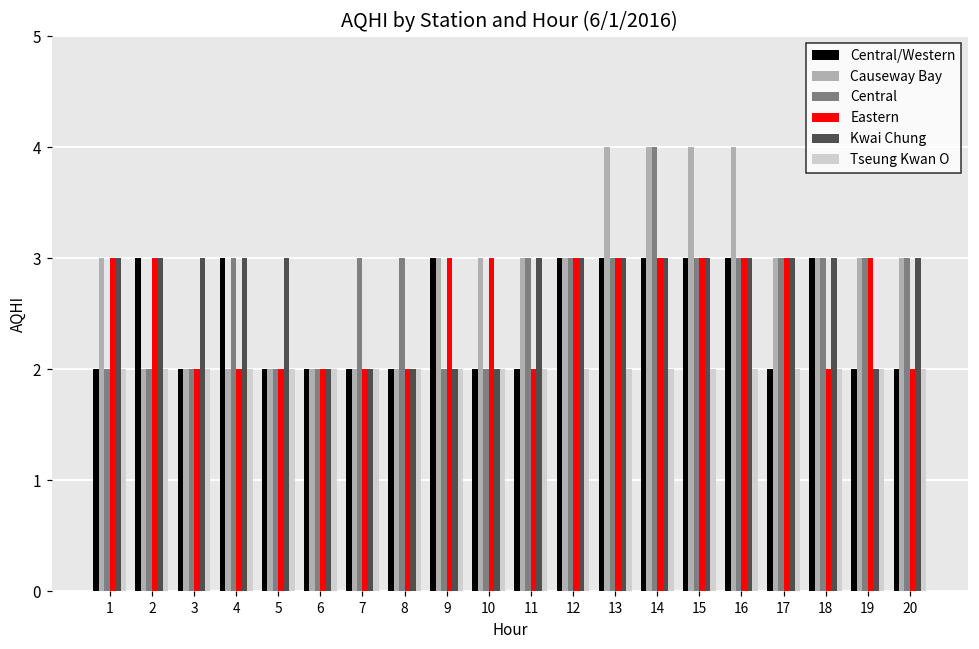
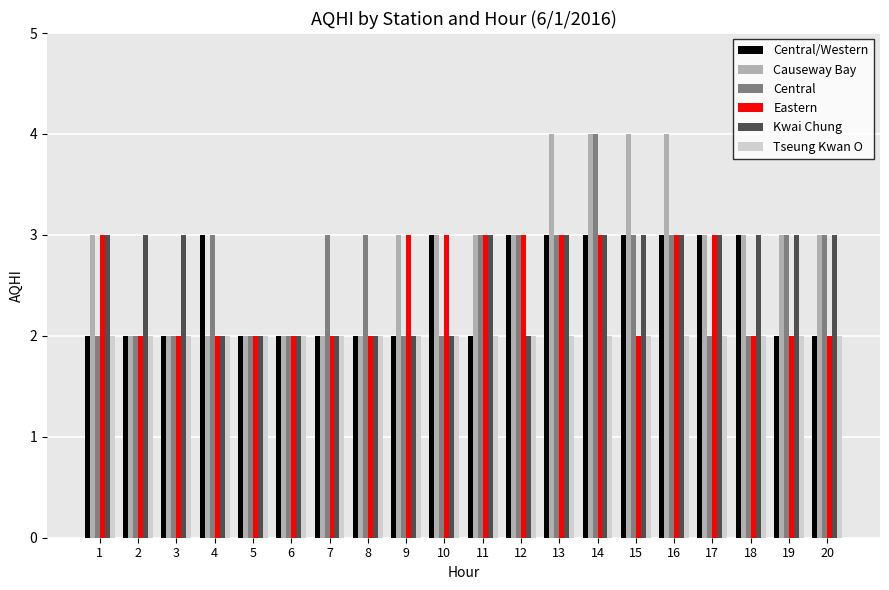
Central/Western, 2: 3 -> 2
Eastern, 2: 3 -> 2
Kwai Chung, 4: 3 -> 2
Kwai Chung, 5: 3 -> 2
Central/Western, 9: 3 -> 2
Central/Western, 10: 2 -> 3
Eastern, 11: 2 -> 3
Kwai Chung, 12: 3 -> 2
Eastern, 15: 3 -> 2
Central/Western, 17: 2 -> 3
Central, 17: 3 -> 2
Central, 18: 3 -> 2
Eastern, 19: 3 -> 2
Kwai Chung, 19: 2 -> 3
